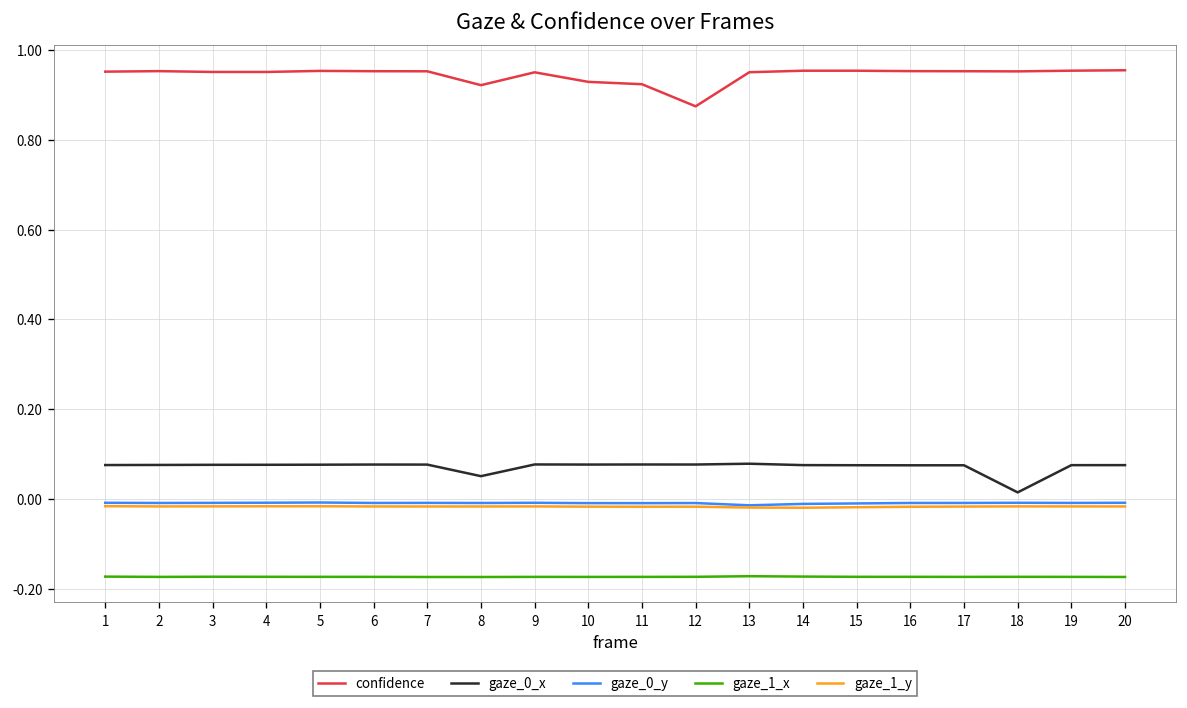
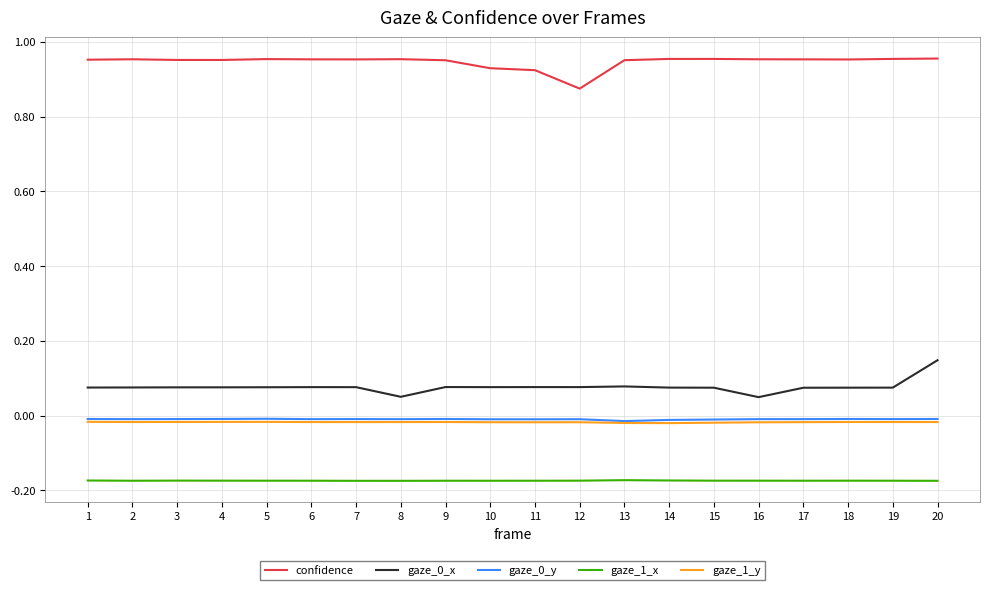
confidence, 8: 0.92 -> 0.95
gaze_0_x, 16: 0.07 -> 0.05
gaze_0_x, 18: 0.01 -> 0.07
gaze_0_x, 20: 0.08 -> 0.15
